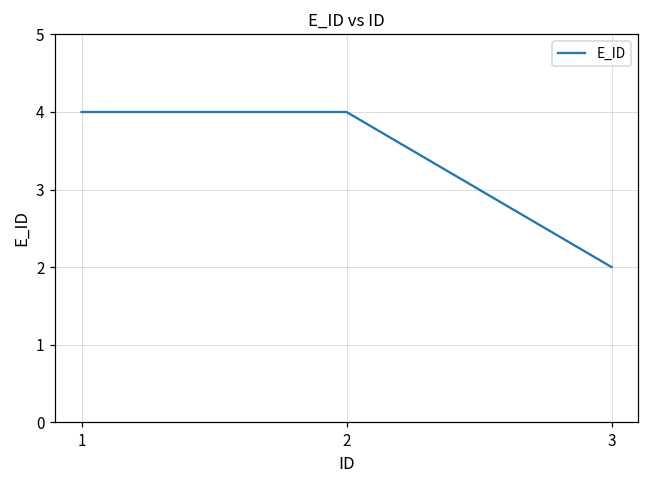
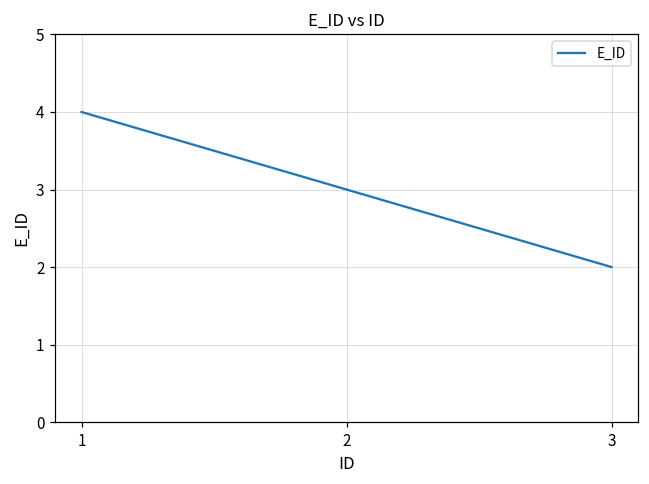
2: 4 -> 3
